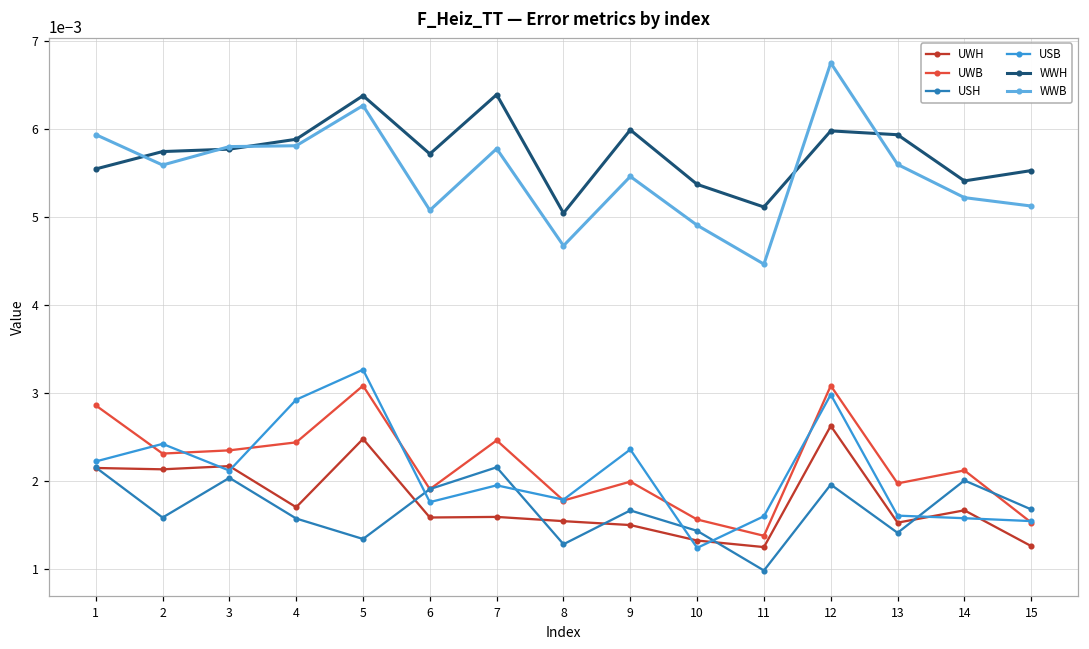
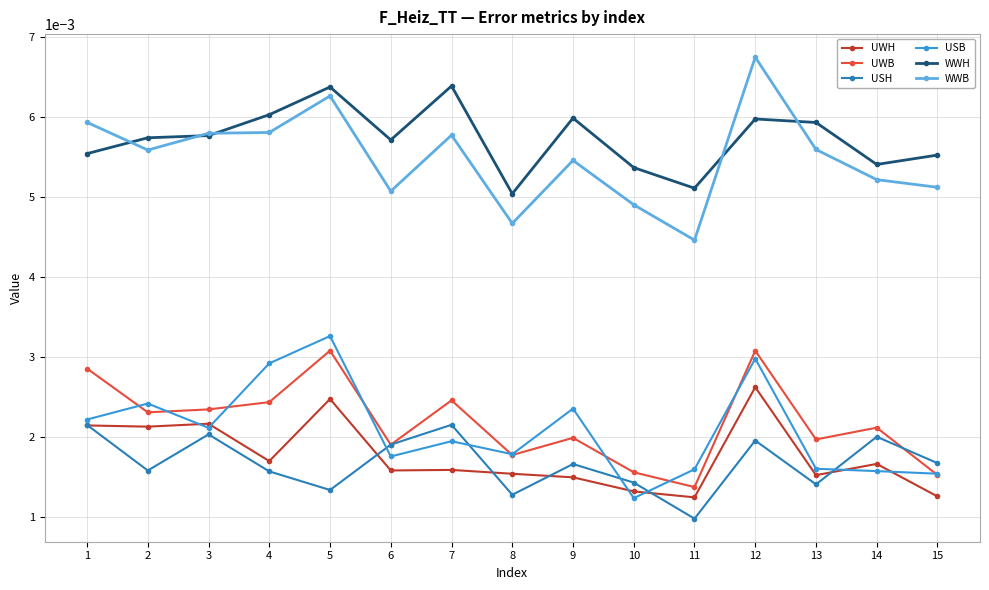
WWH, 4: 0.0059 -> 0.0060
